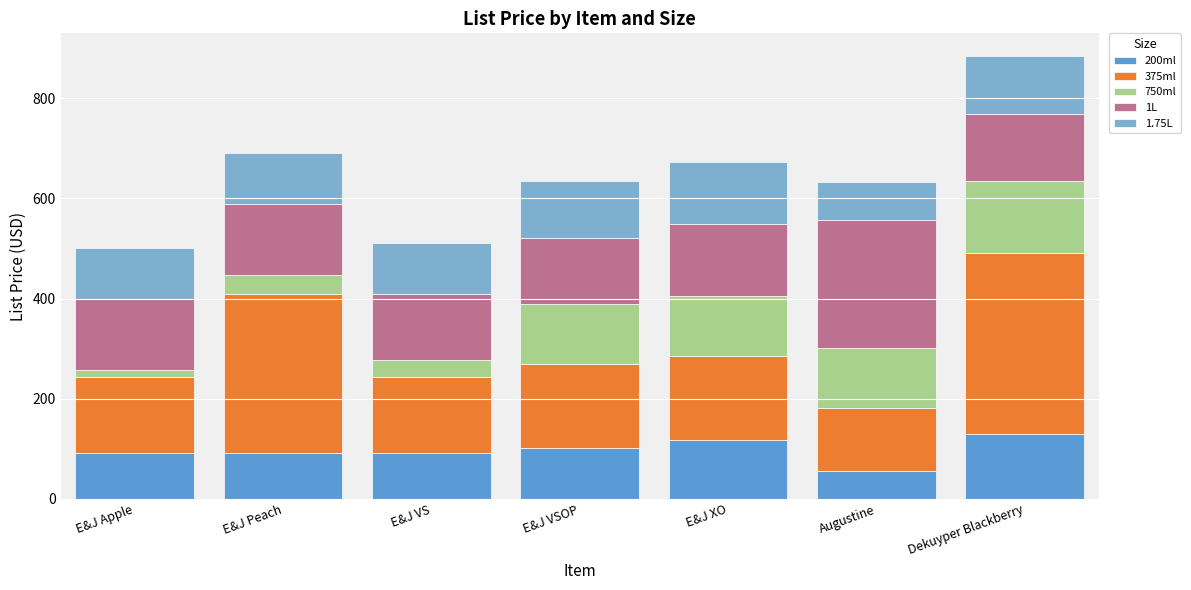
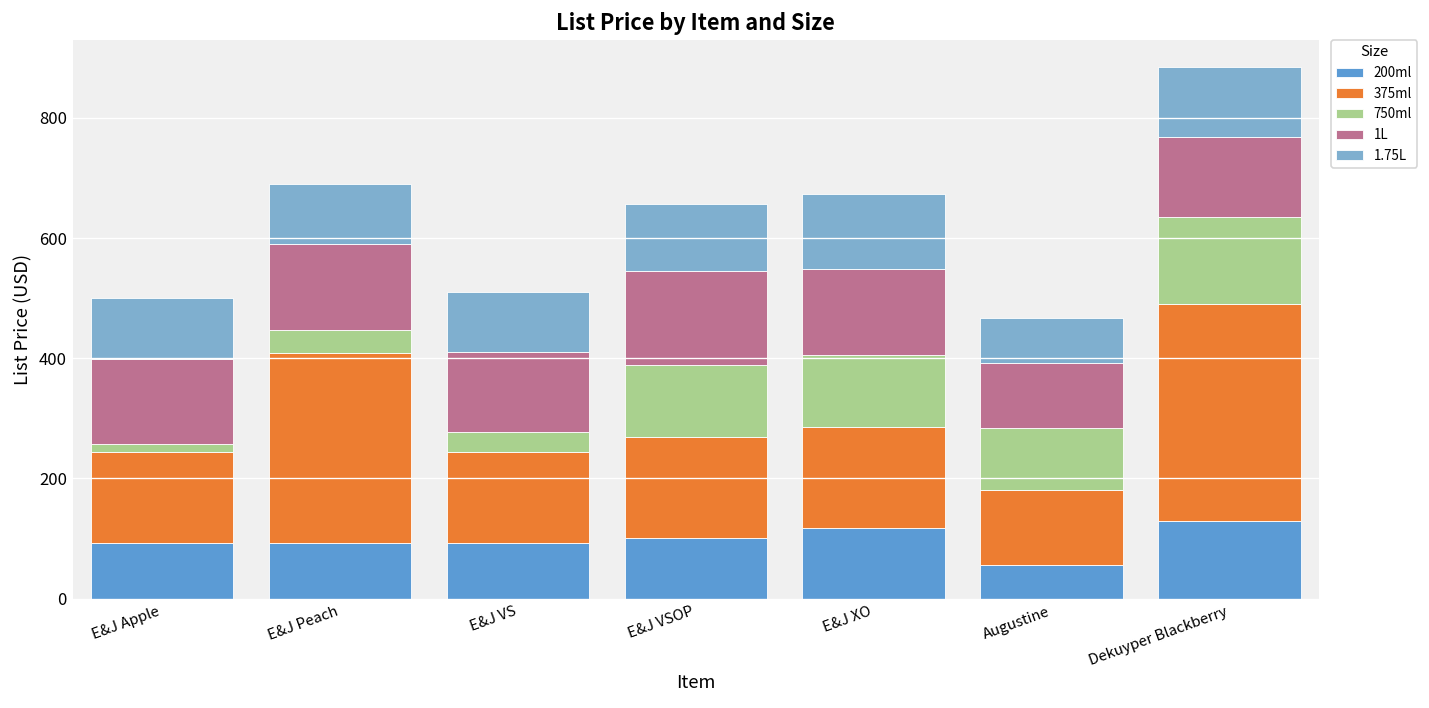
1L, E&J VSOP: 130 -> 160
750ml, Augustine: 120 -> 100
1L, Augustine: 260 -> 110
